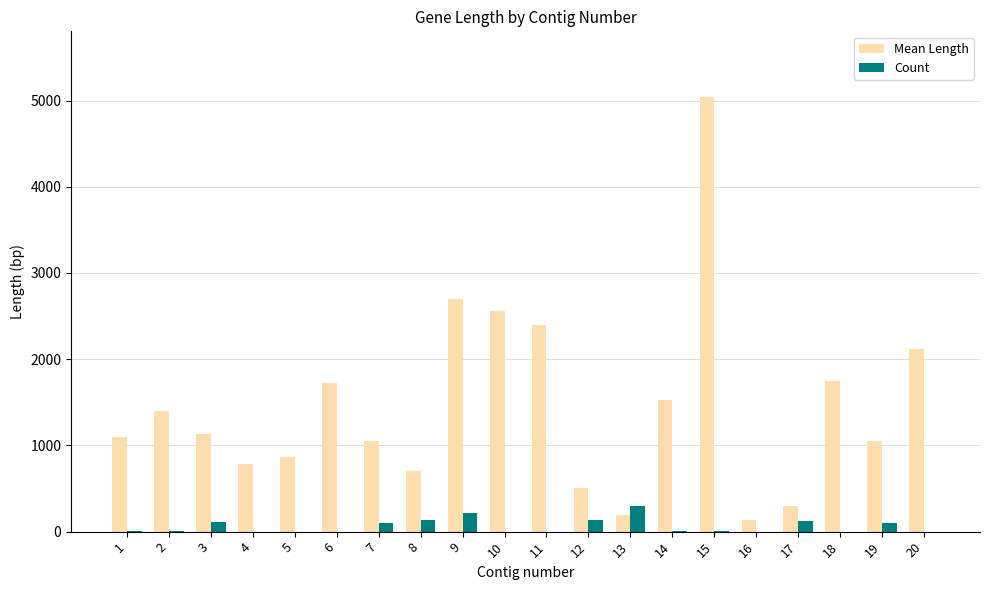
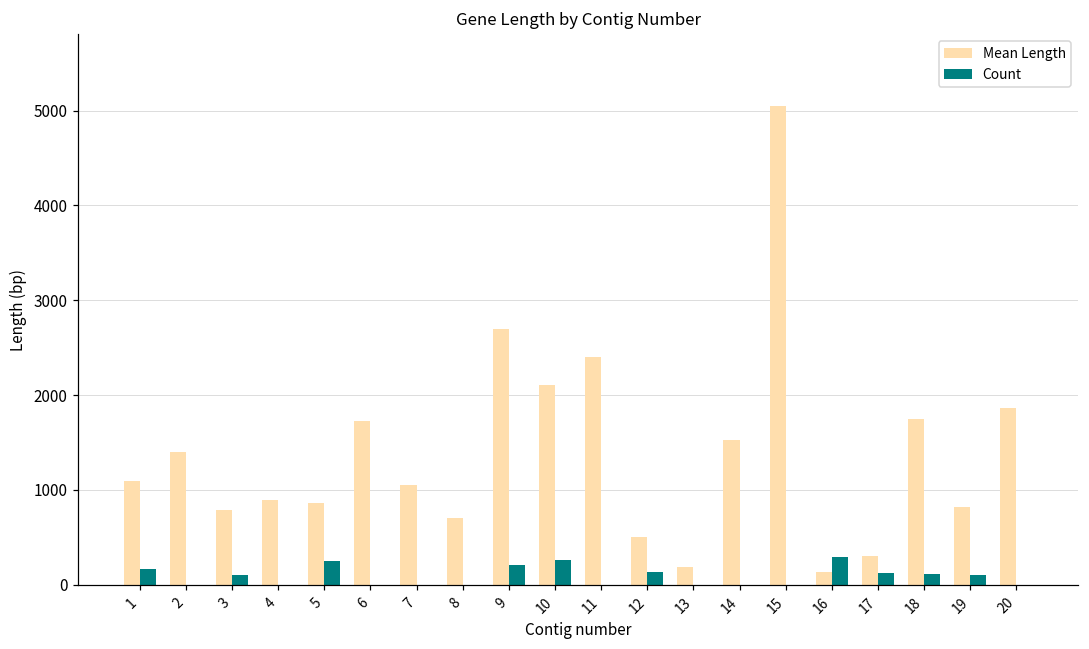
Count, 1: 0 -> 200
Mean Length, 3: 1100 -> 800
Mean Length, 4: 800 -> 900
Count, 5: 0 -> 300
Count, 7: 100 -> 0
Count, 8: 100 -> 0
Mean Length, 10: 2600 -> 2100
Count, 10: 0 -> 300
Count, 13: 300 -> 0
Count, 16: 0 -> 300
Count, 18: 0 -> 100
Mean Length, 19: 1100 -> 800
Mean Length, 20: 2100 -> 1900
